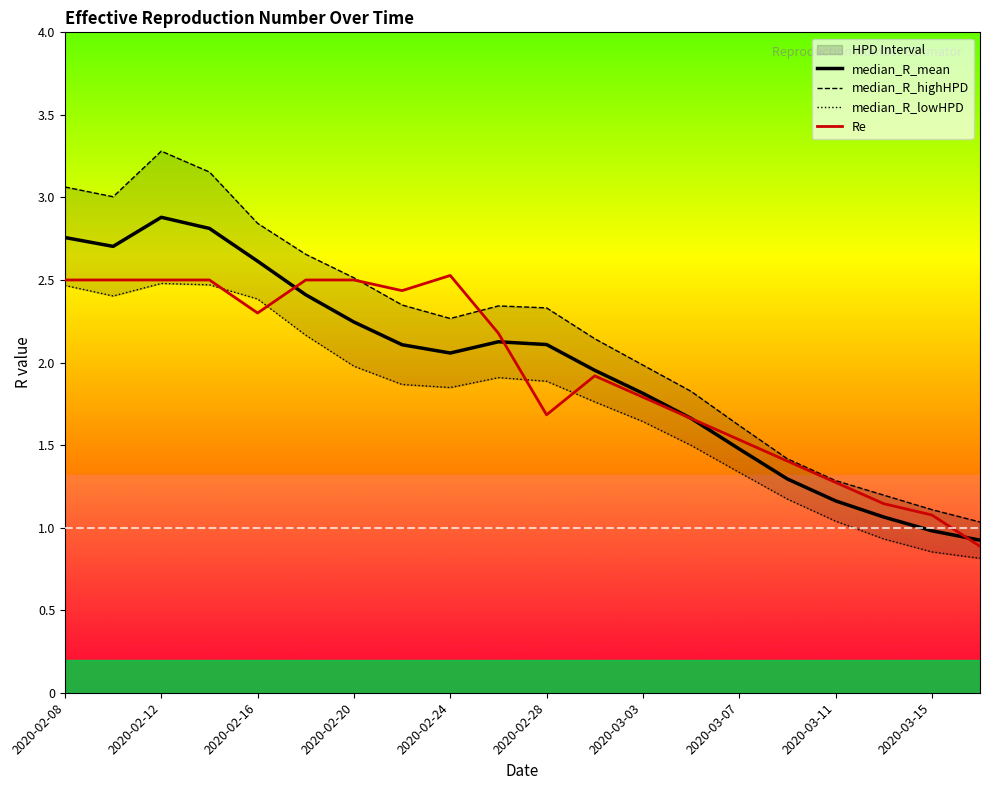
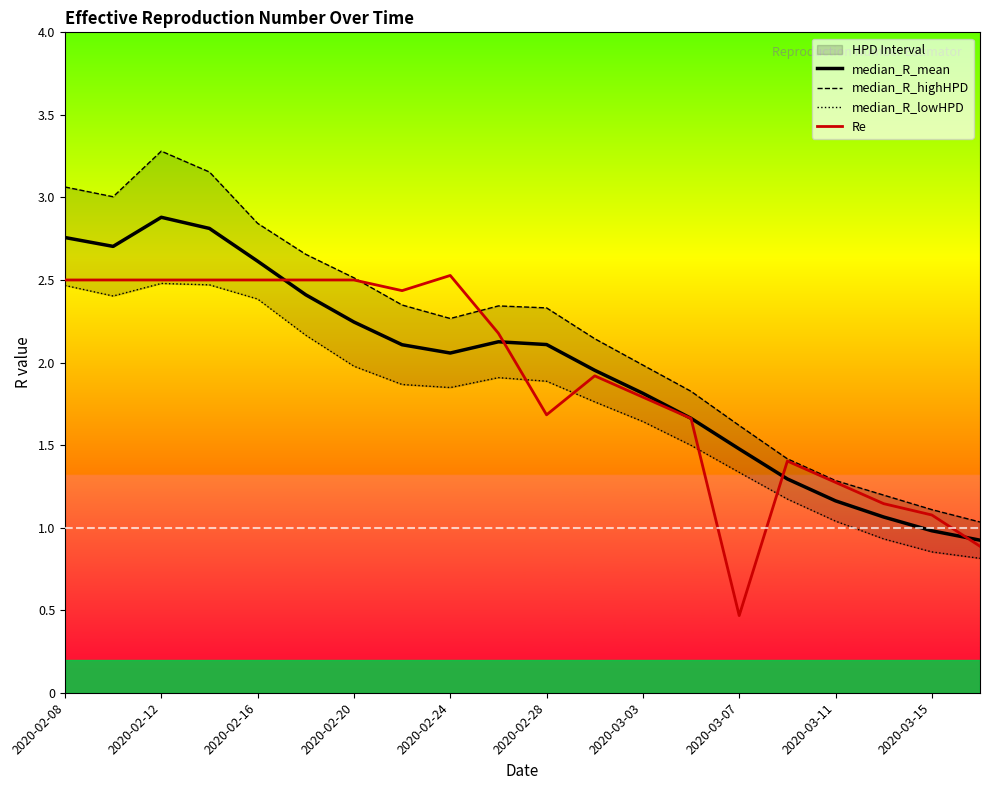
Re, 2020-02-16: 2.3 -> 2.5
Re, 2020-03-07: 1.53 -> 0.47
